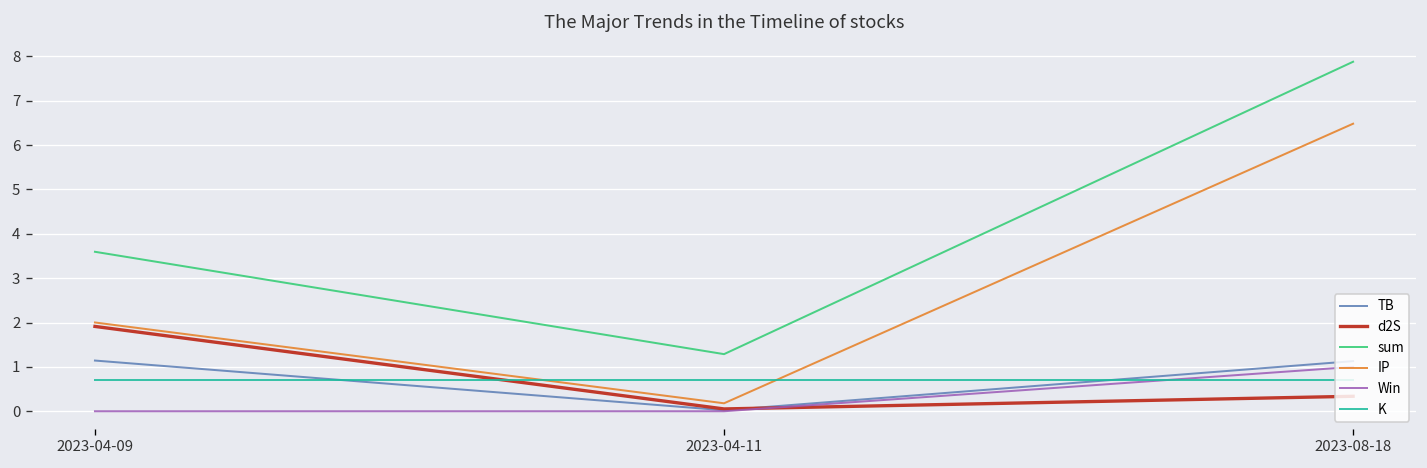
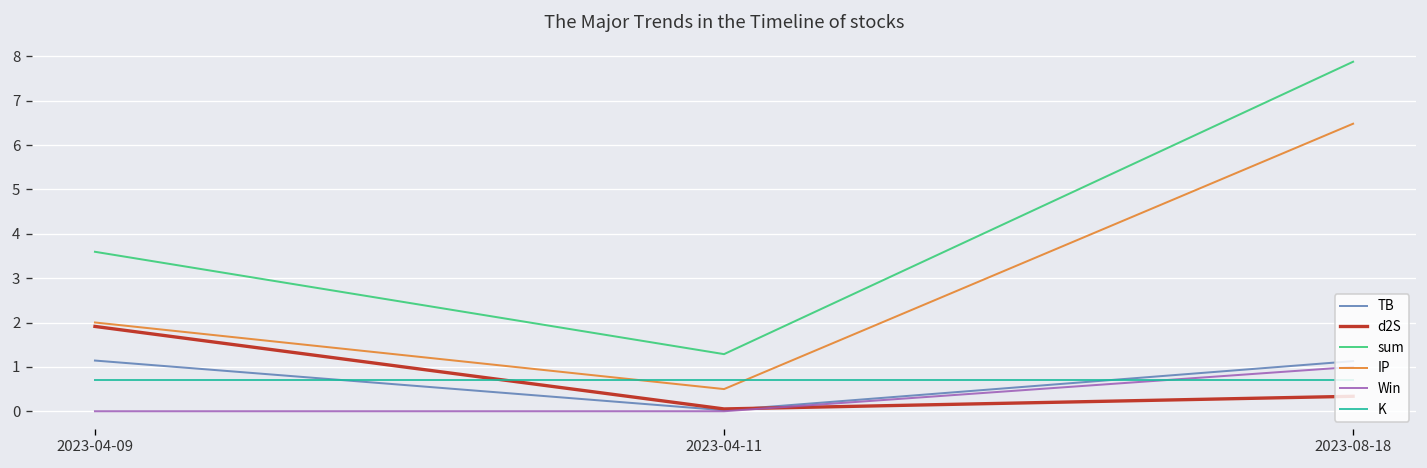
IP, 2023-04-11: 0.2 -> 0.5
